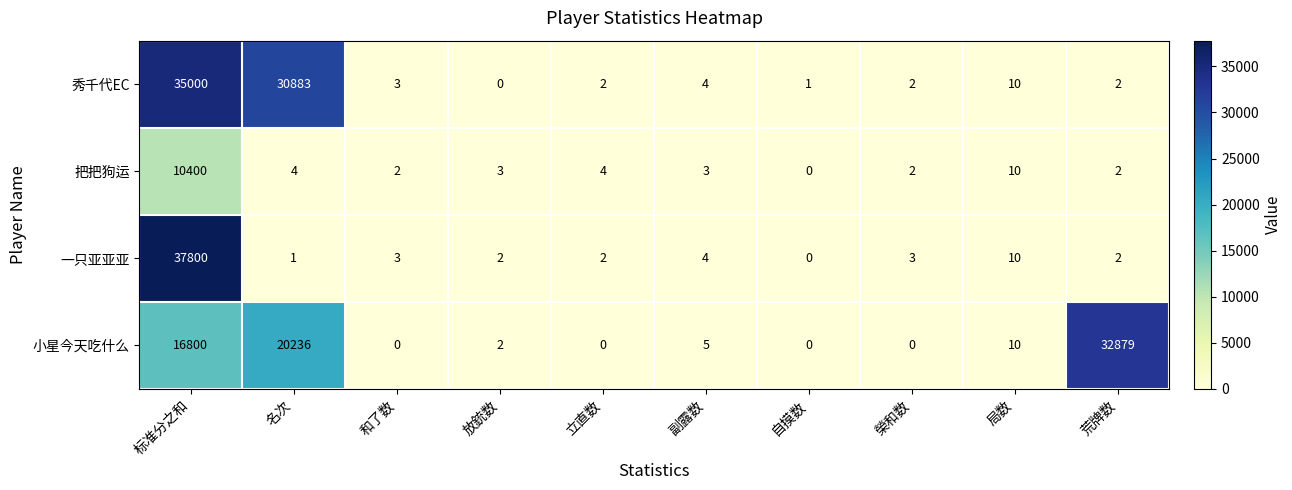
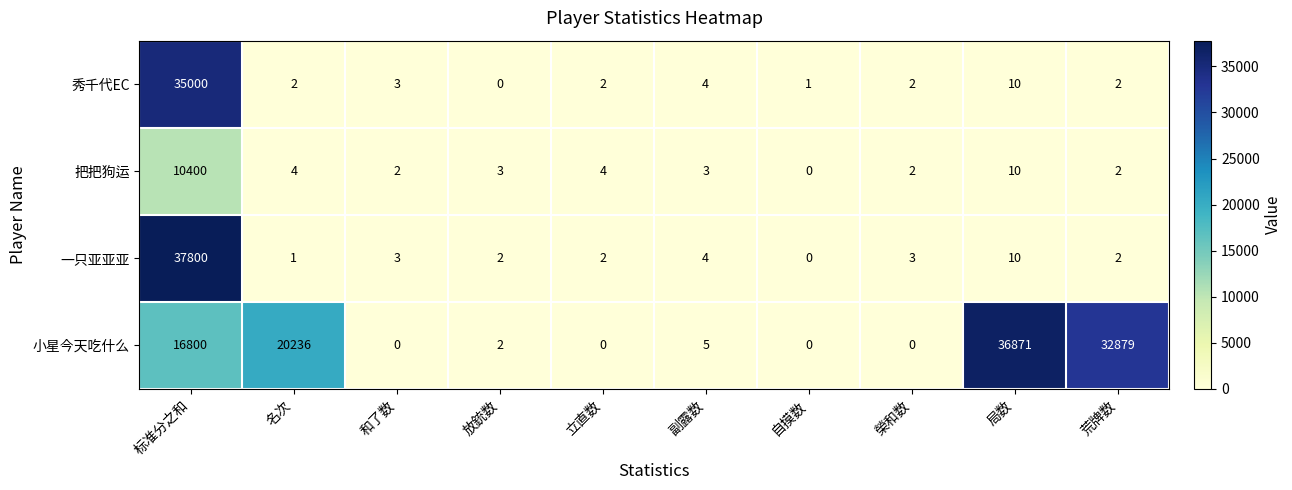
秀千代EC, 名次: 30883 -> 2
小星今天吃什么, 局数: 10 -> 36871
